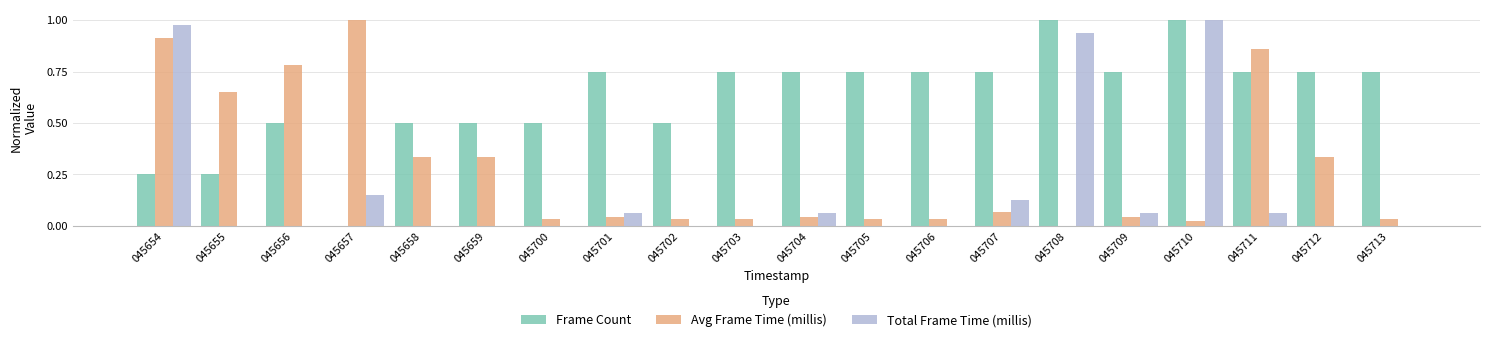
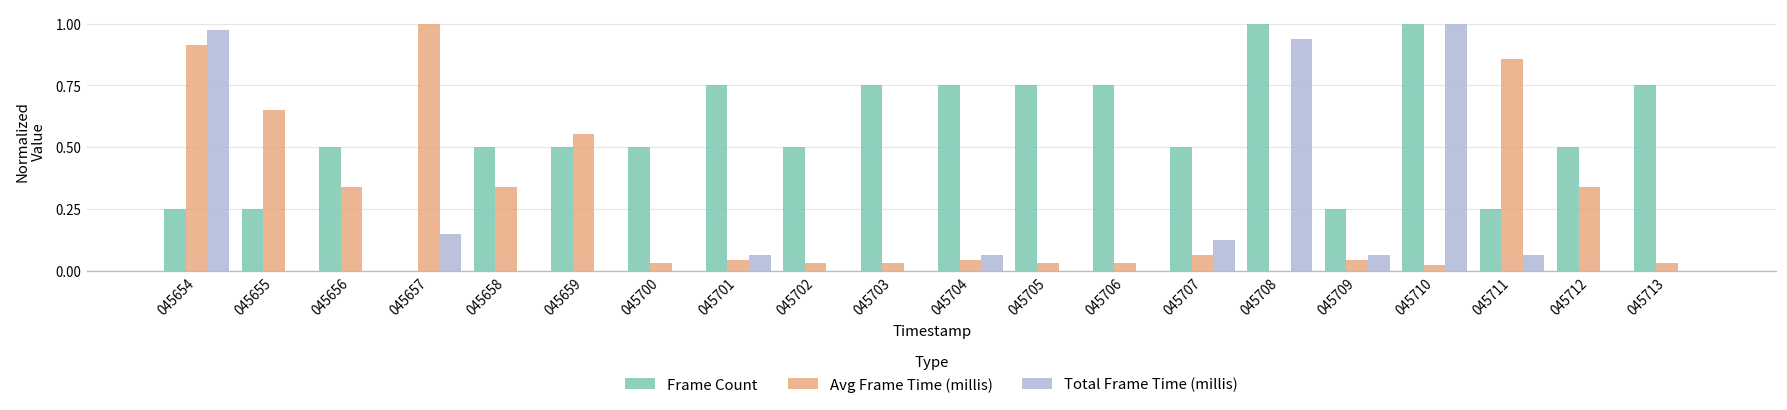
Avg Frame Time (millis), 045656: 0.78 -> 0.34
Avg Frame Time (millis), 045659: 0.34 -> 0.55
Frame Count, 045707: 0.75 -> 0.50
Frame Count, 045709: 0.75 -> 0.25
Frame Count, 045711: 0.75 -> 0.25
Frame Count, 045712: 0.75 -> 0.50
